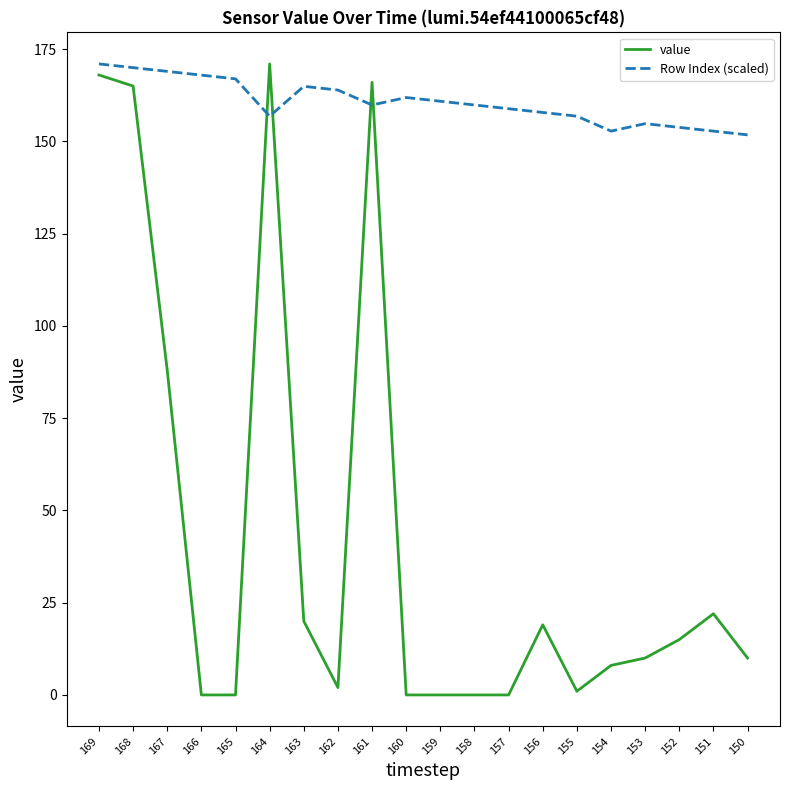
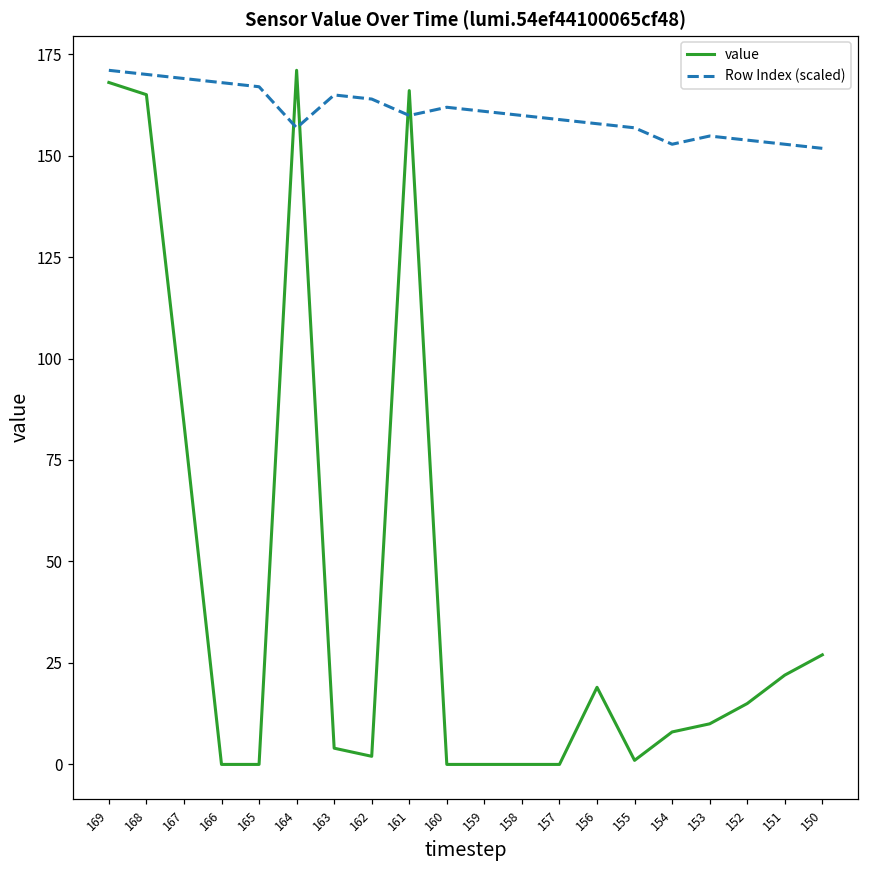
value, 167: 88 -> 84
value, 163: 20 -> 4
value, 150: 10 -> 27
